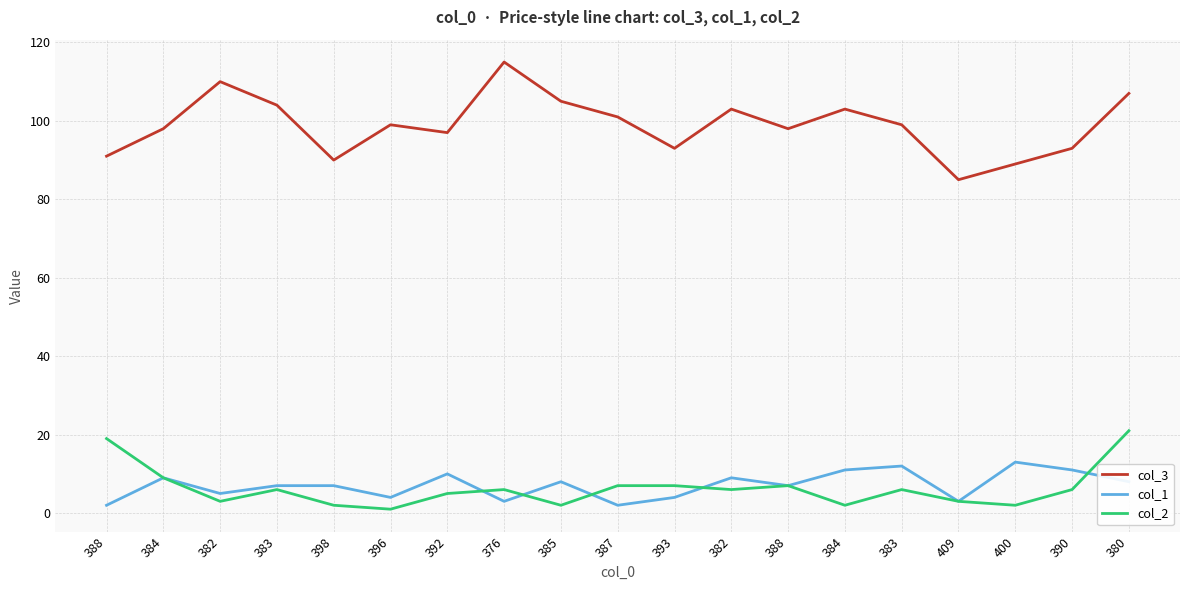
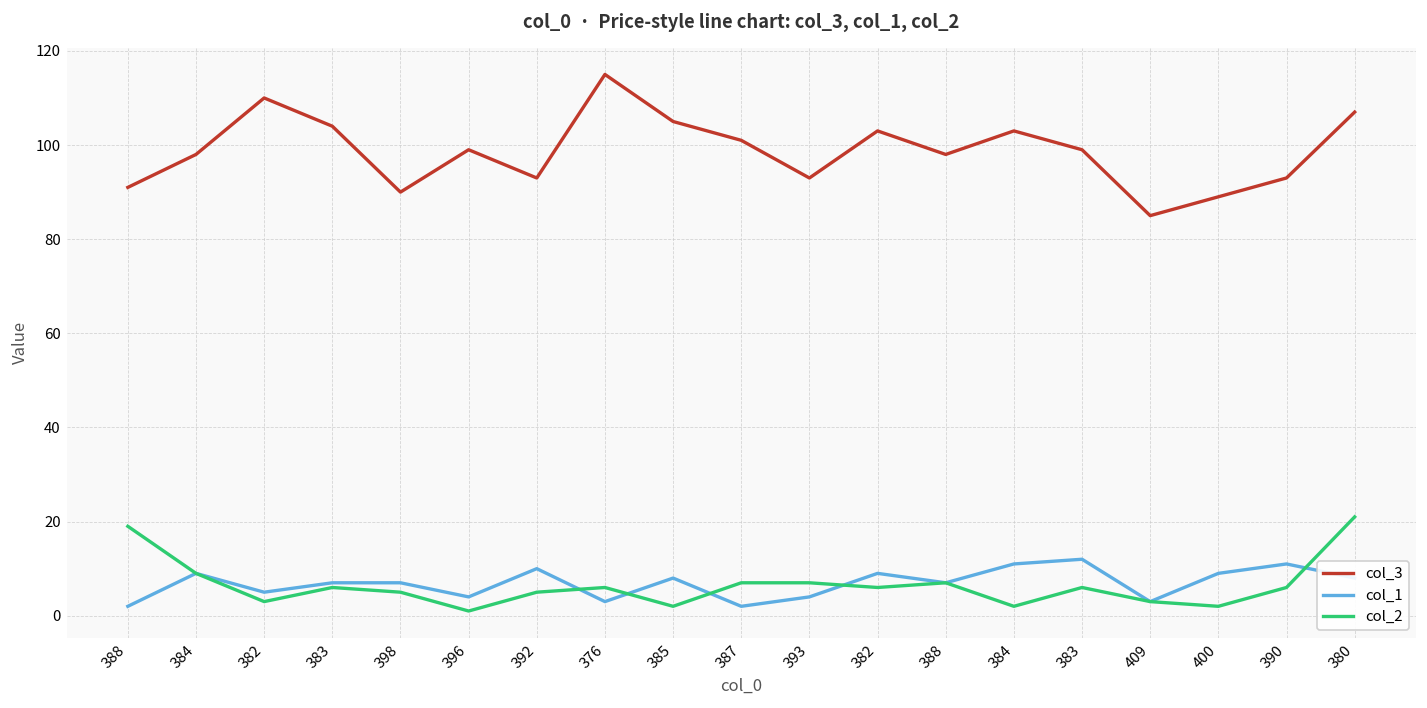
col_2, 398: 2 -> 5
col_3, 392: 97 -> 93
col_1, 400: 13 -> 9
